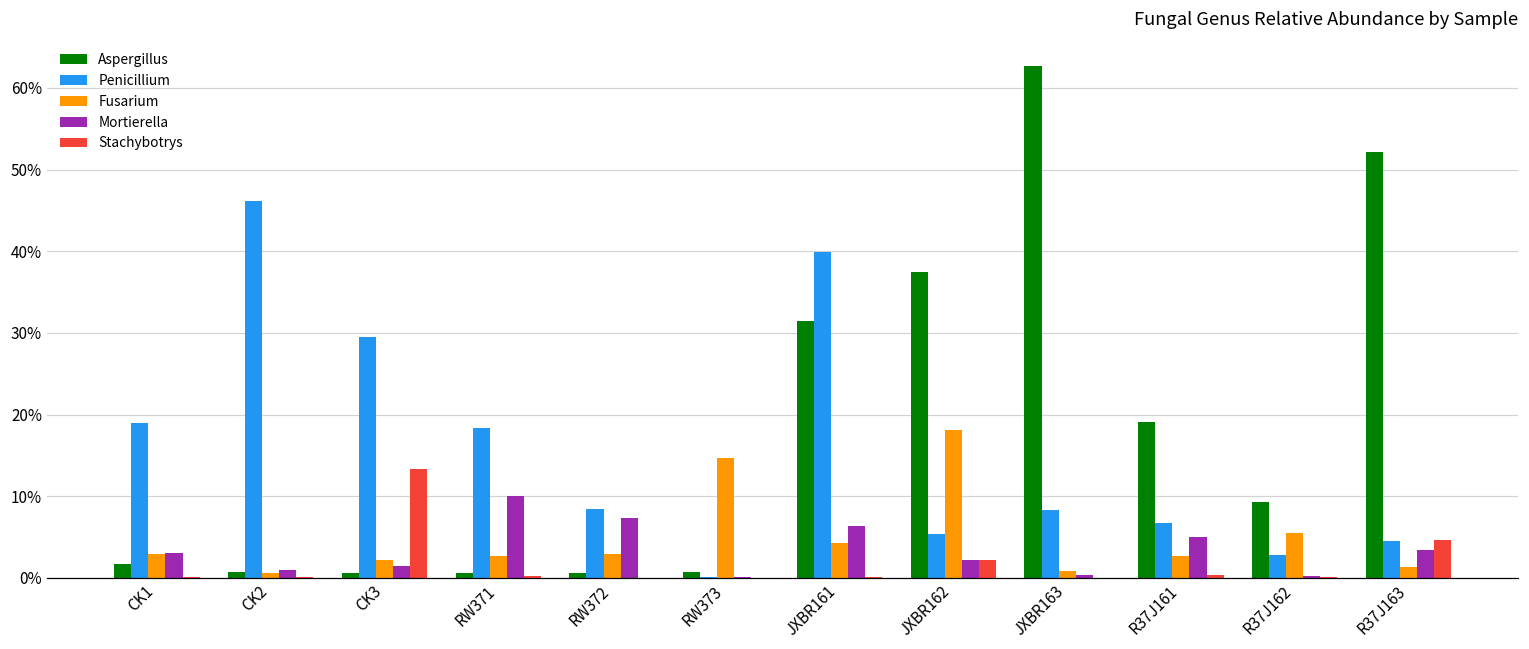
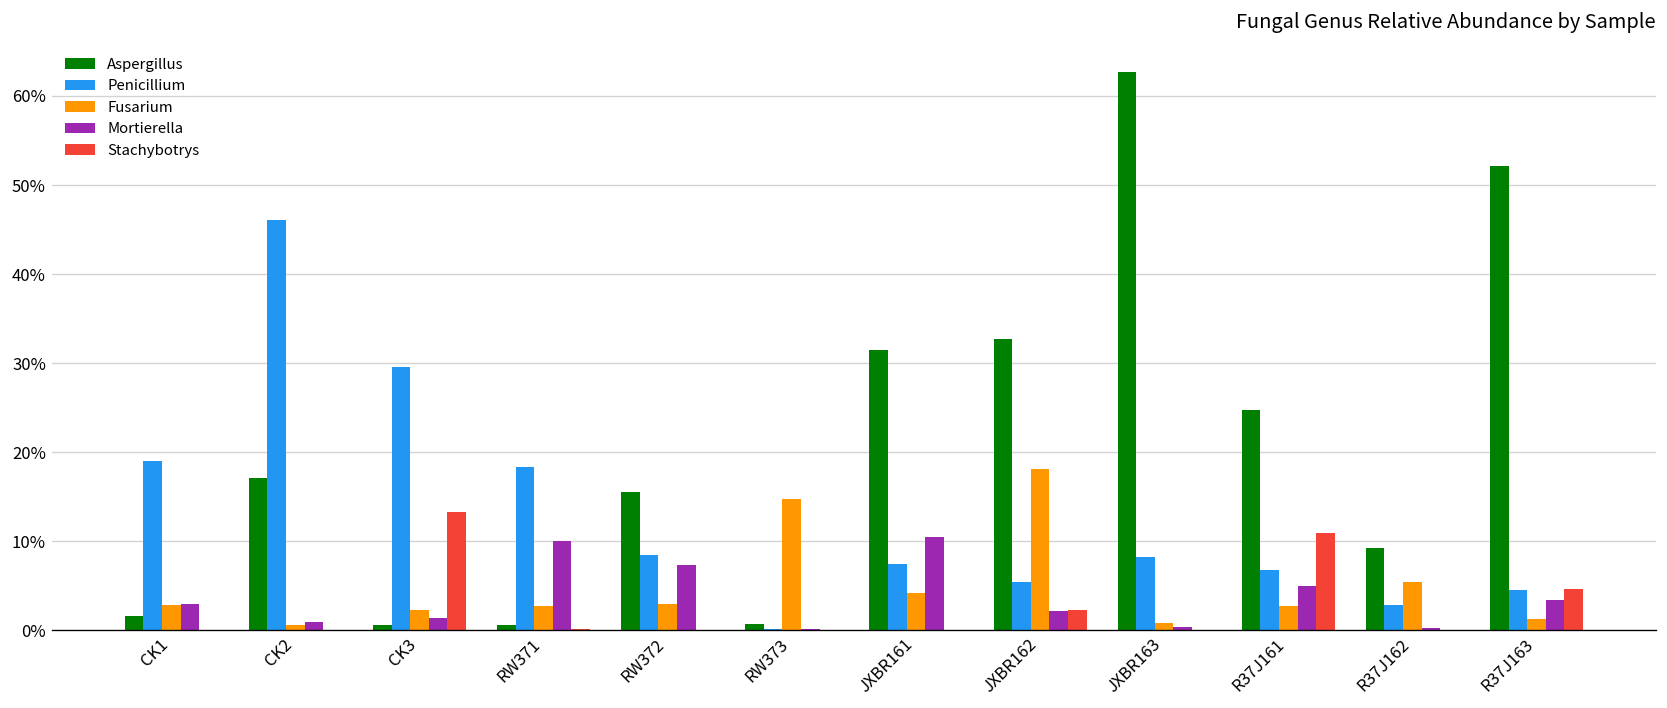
Aspergillus, CK2: 1% -> 17%
Aspergillus, RW372: 1% -> 15%
Penicillium, JXBR161: 40% -> 7%
Mortierella, JXBR161: 6% -> 10%
Aspergillus, JXBR162: 38% -> 33%
Aspergillus, R37J161: 19% -> 25%
Stachybotrys, R37J161: 0% -> 11%
